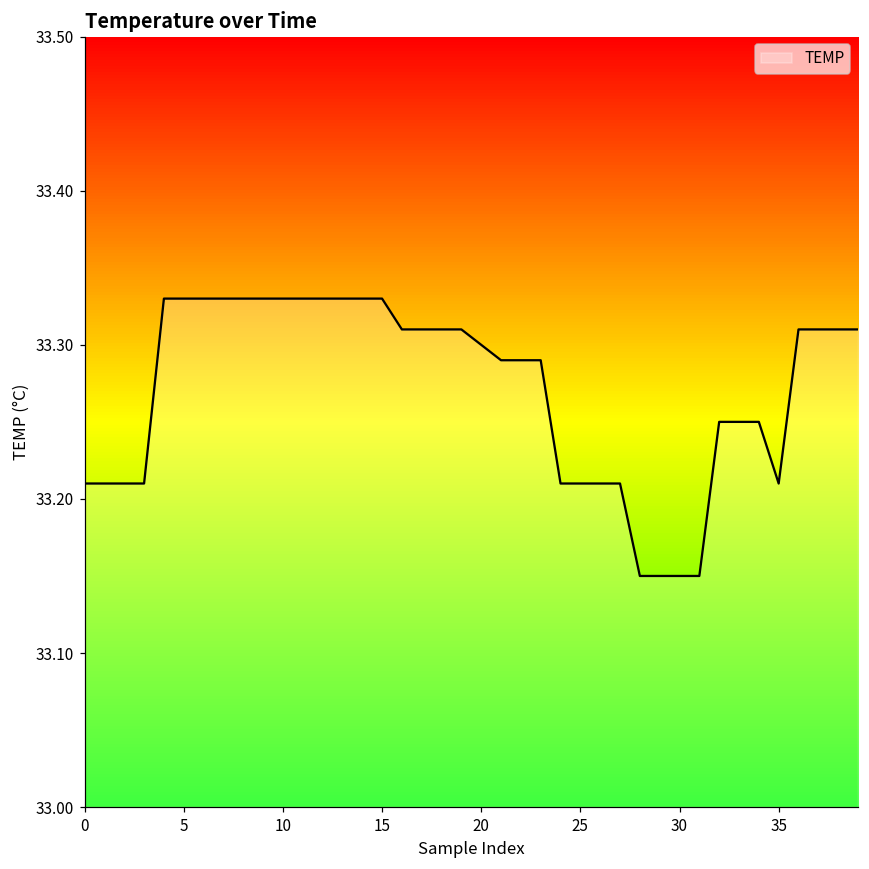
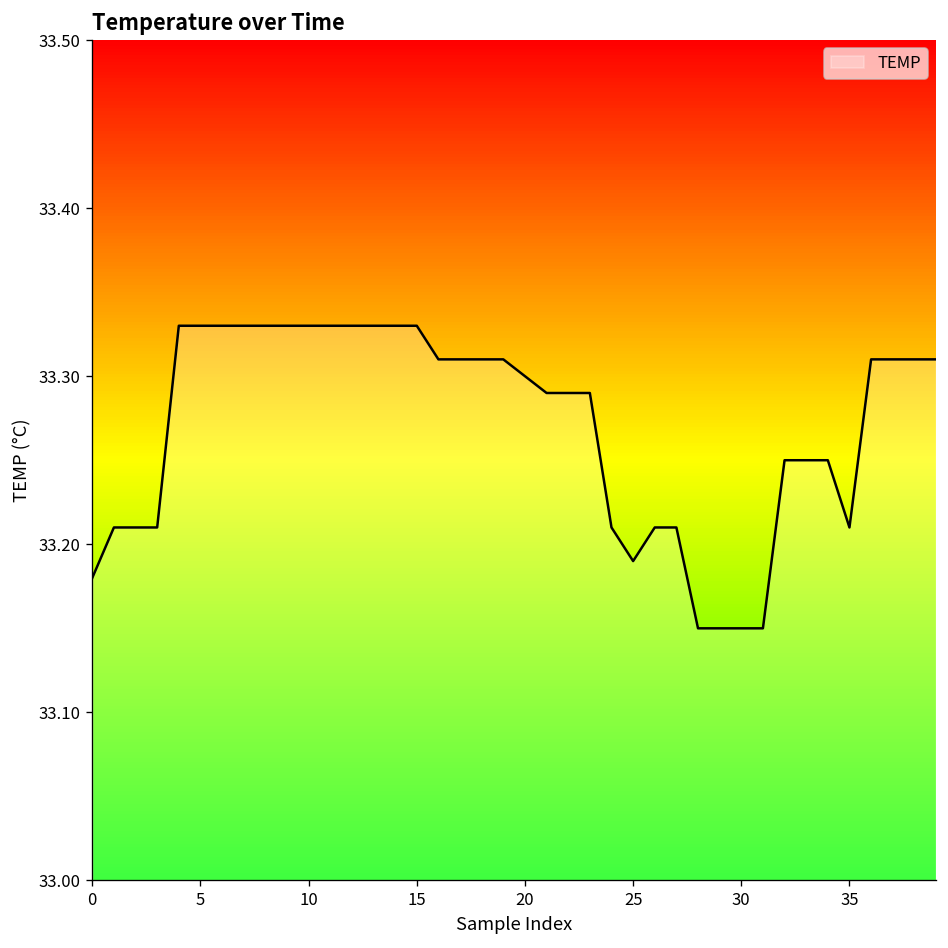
0: 33.21 -> 33.18
25: 33.21 -> 33.19
